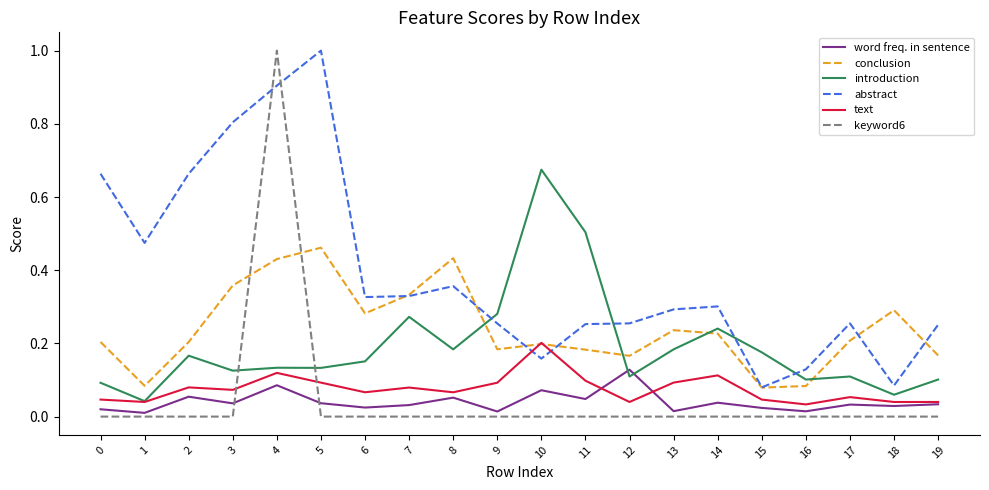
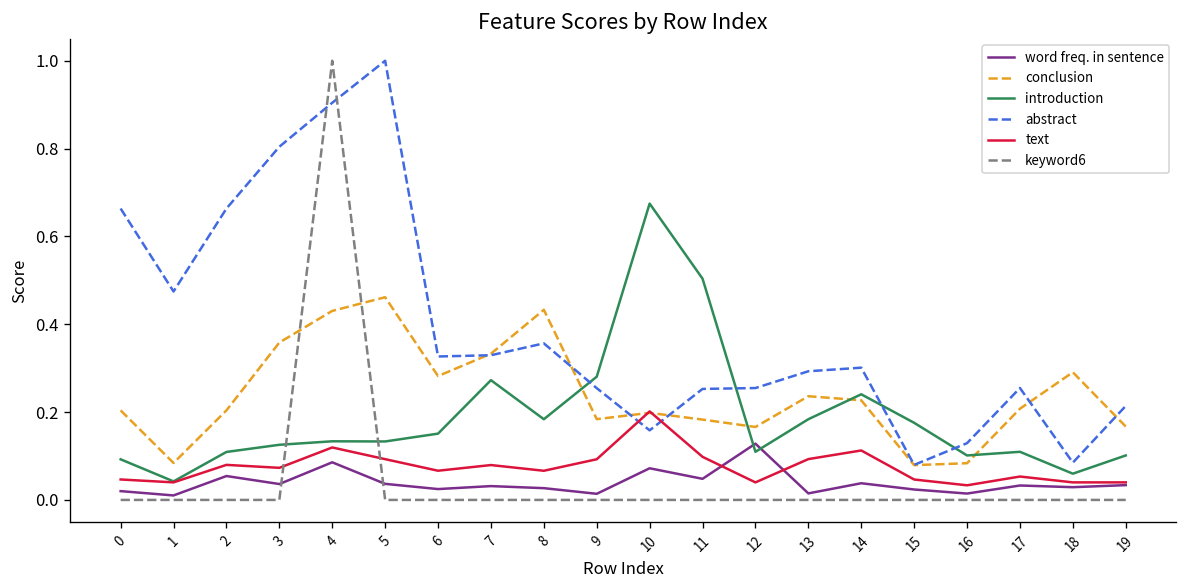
introduction, 2: 0.17 -> 0.11
word freq. in sentence, 8: 0.05 -> 0.03
abstract, 19: 0.25 -> 0.21
